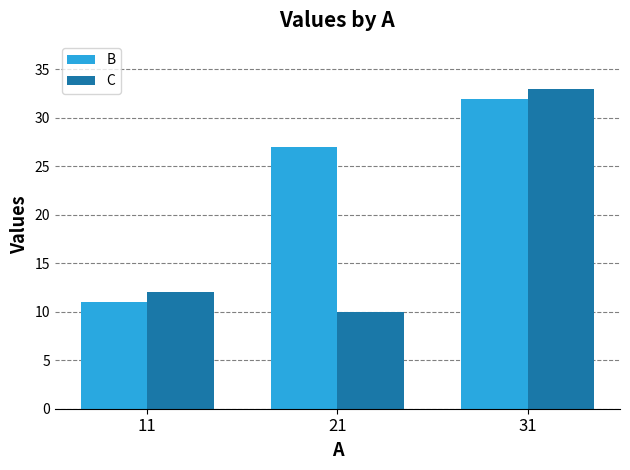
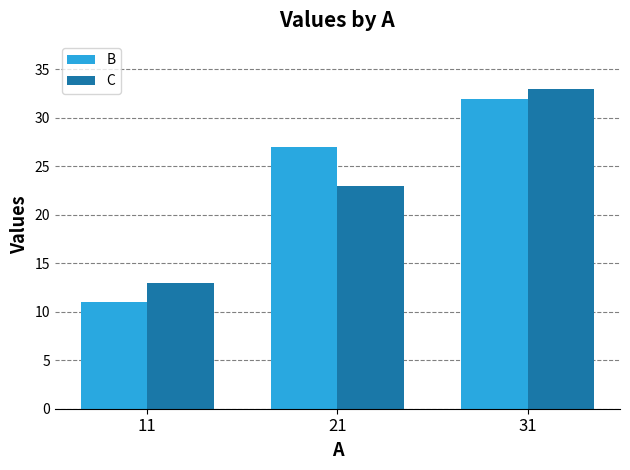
C, 11: 12 -> 13
C, 21: 10 -> 23
